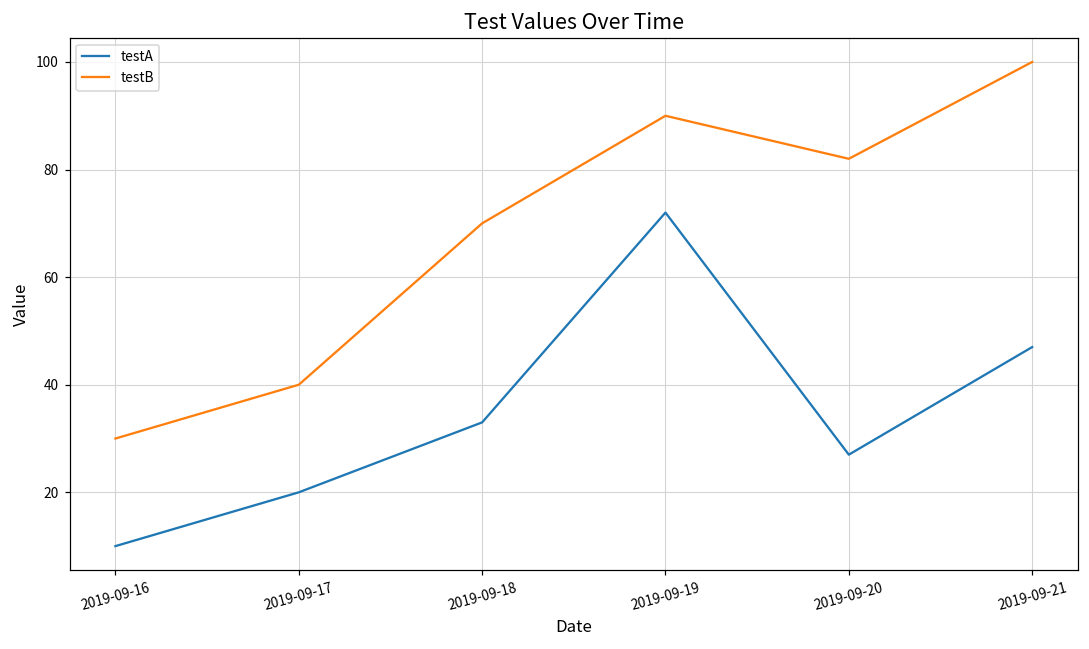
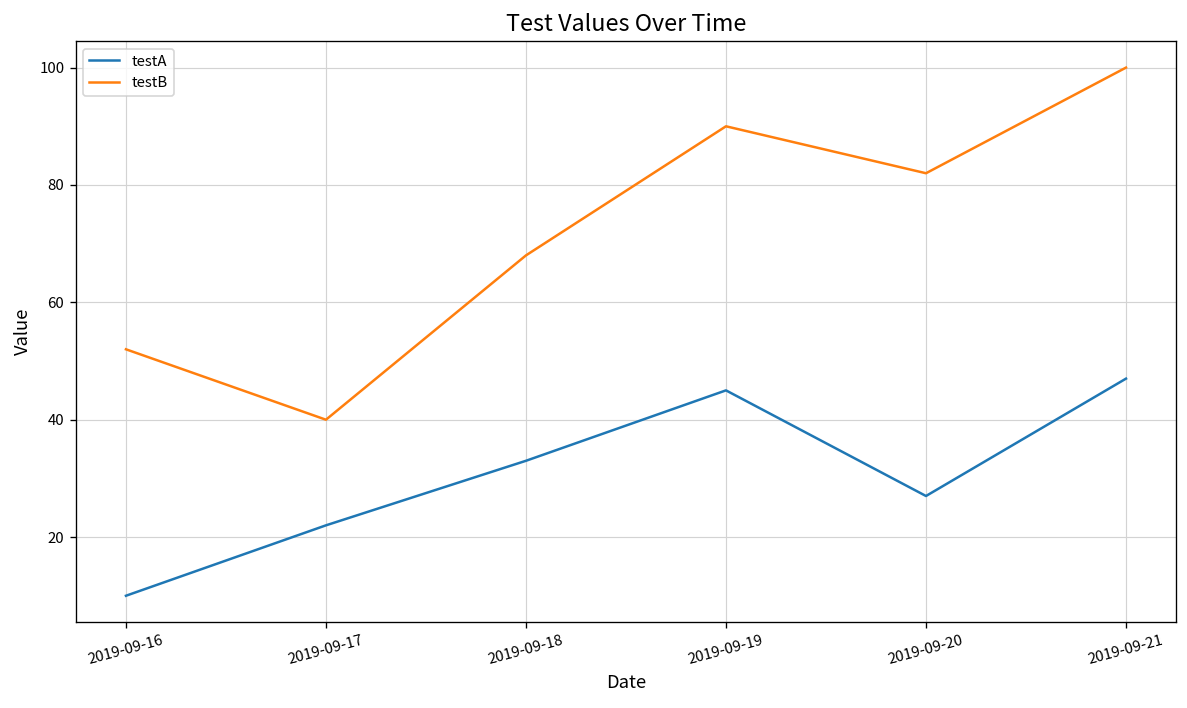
testB, 2019-09-16: 30 -> 52
testA, 2019-09-17: 20 -> 22
testB, 2019-09-18: 70 -> 68
testA, 2019-09-19: 72 -> 45
